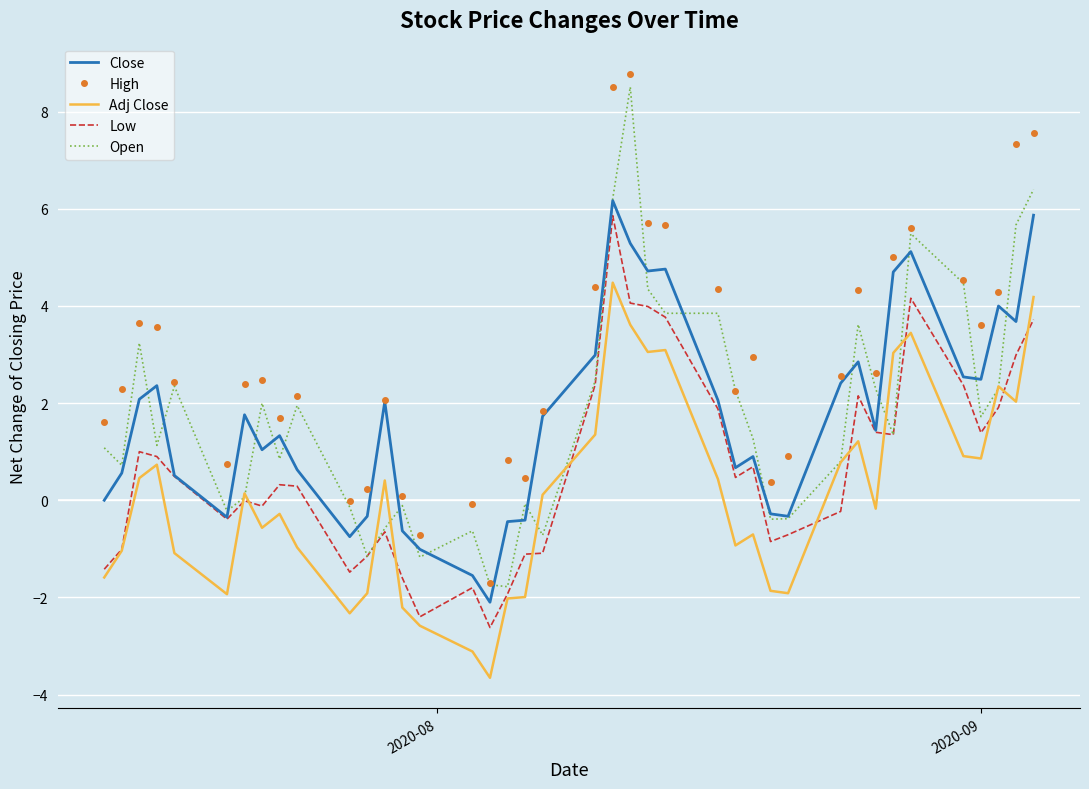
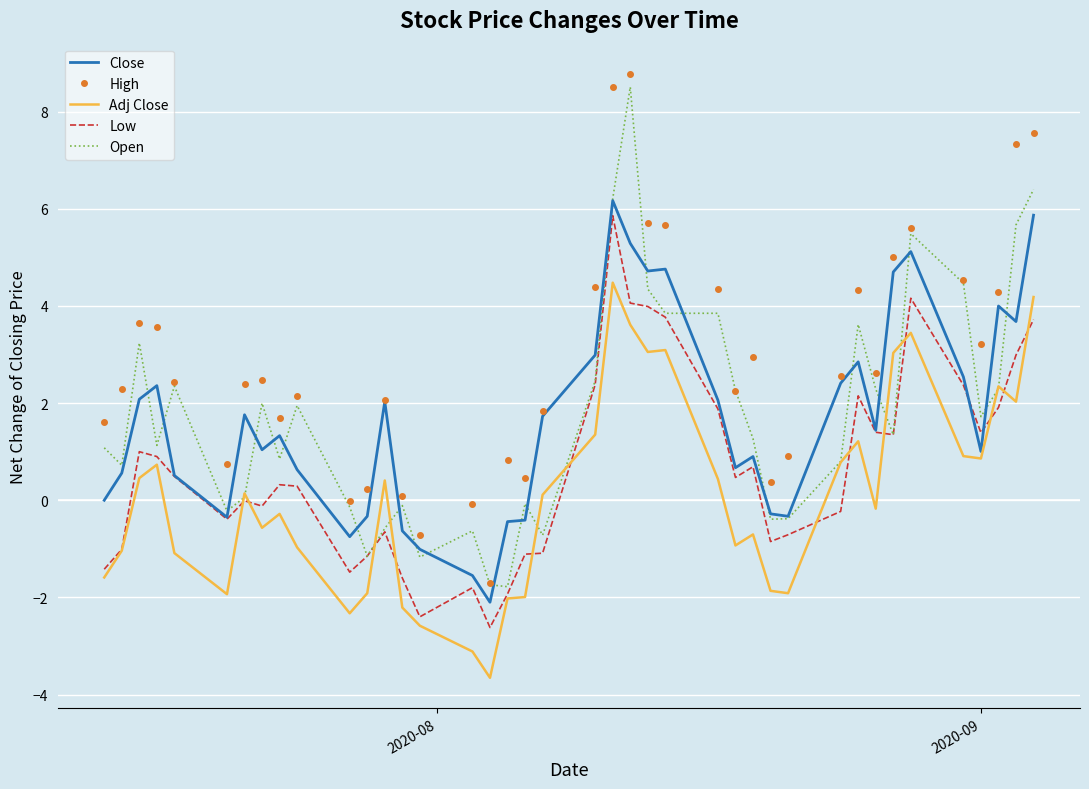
Close, 2020-09: 2.5 -> 1.0
High, 2020-09: 3.6 -> 3.2
